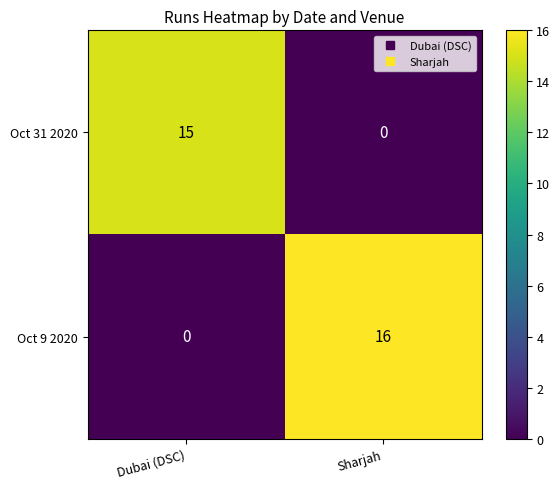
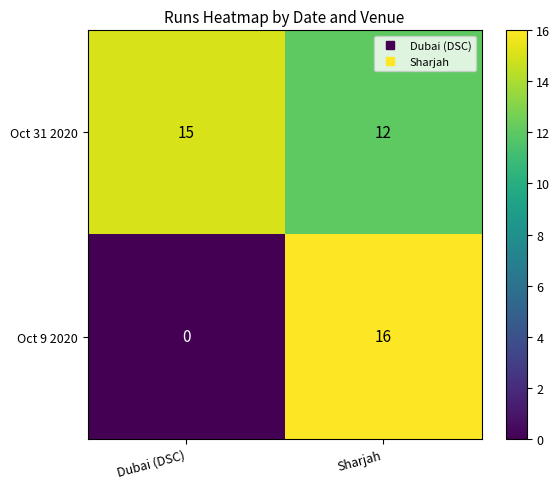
Oct 31 2020, Sharjah: 0 -> 12
